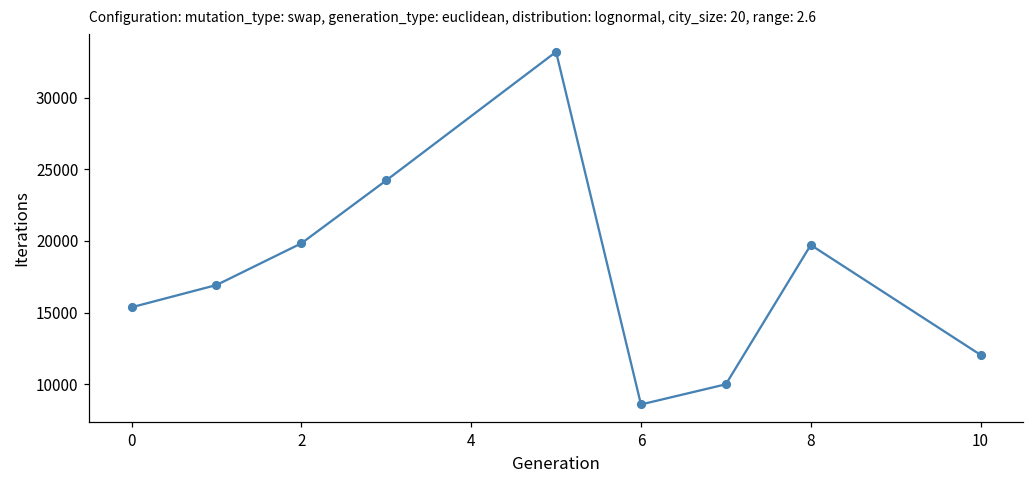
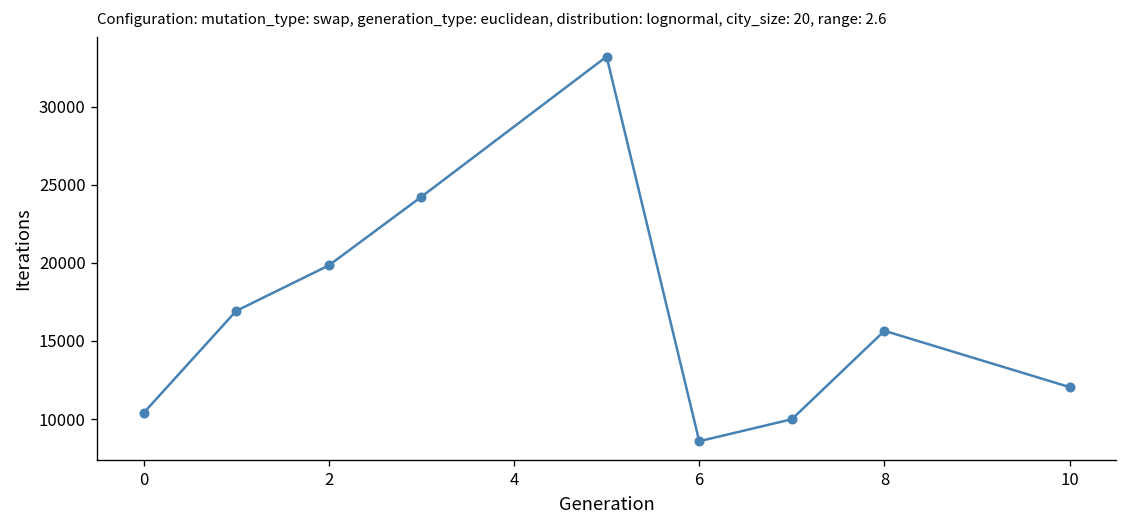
0: 15400 -> 10400
8: 19700 -> 15600
